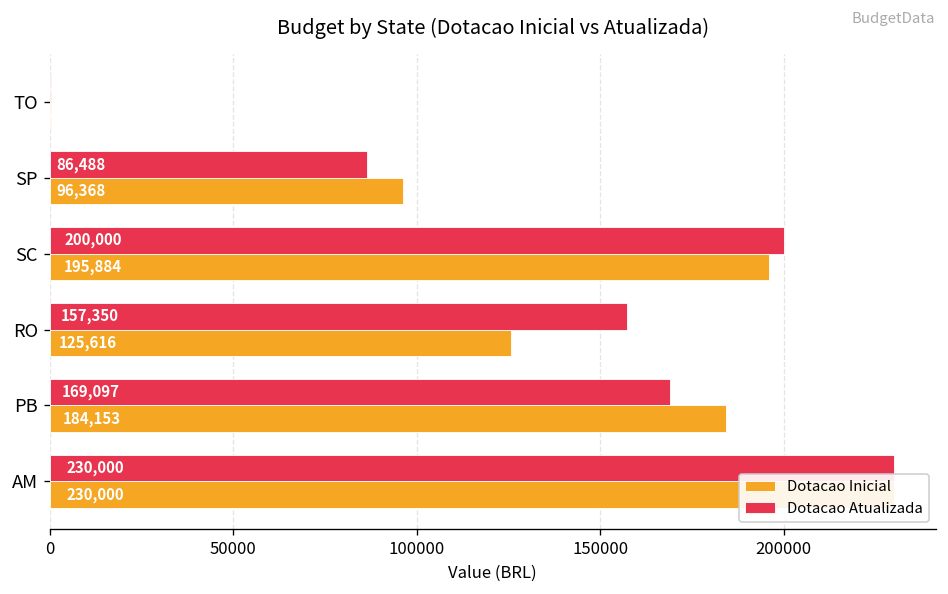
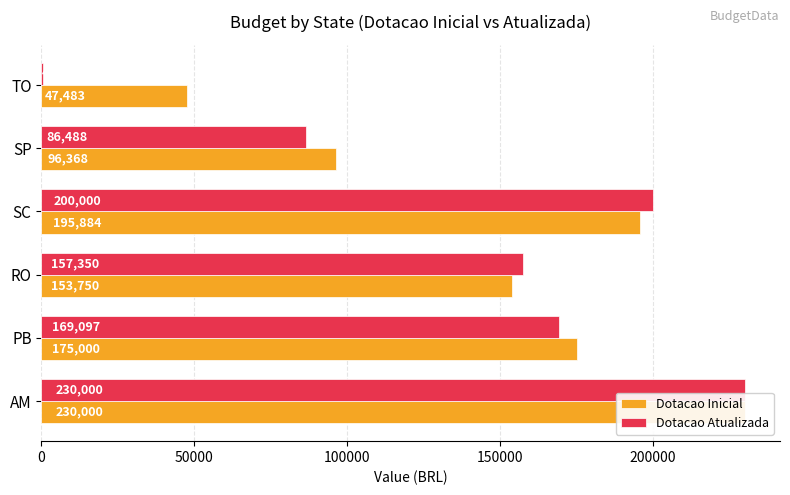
Dotacao Inicial, TO: 0 -> 47000
Dotacao Inicial, RO: 125,616 -> 153,750
Dotacao Inicial, PB: 184,153 -> 175,000
